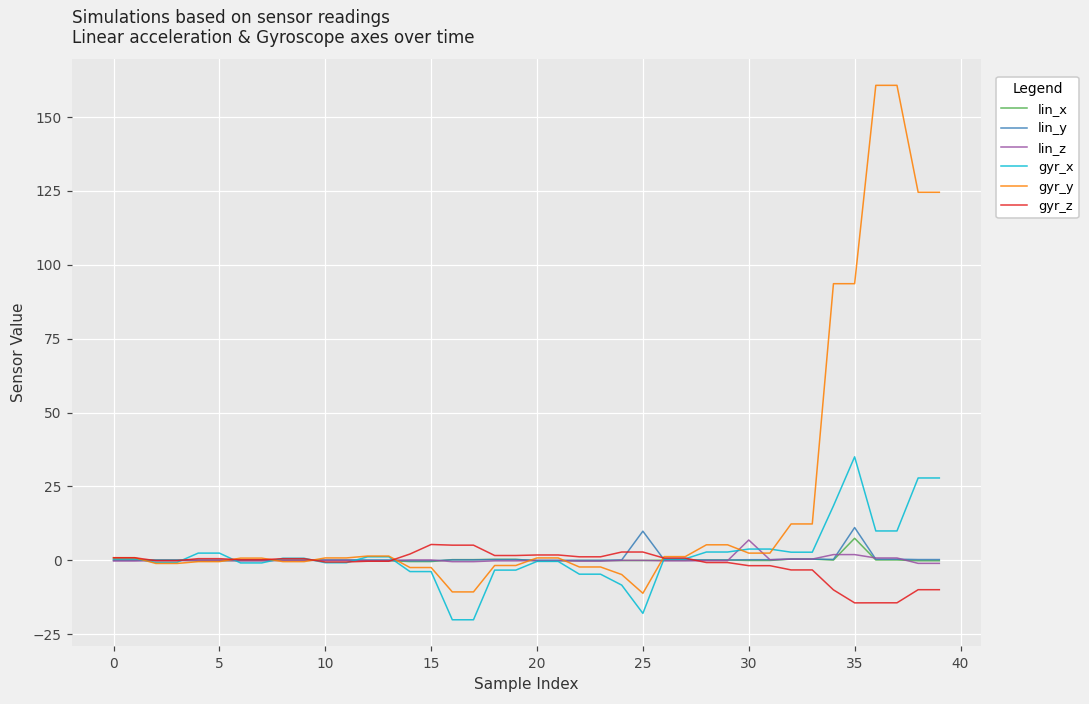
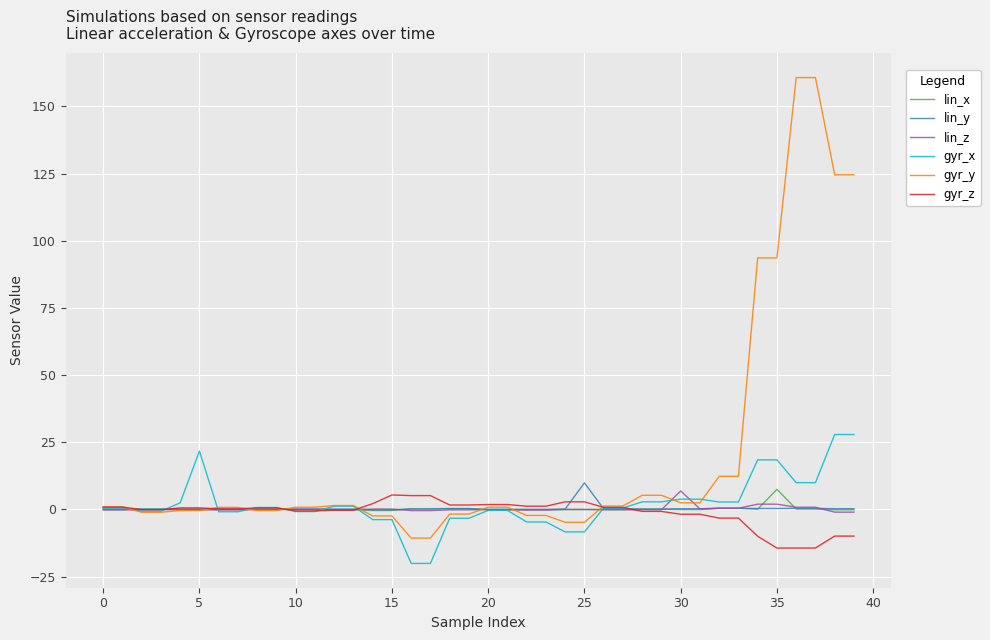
gyr_x, 5: 2 -> 22
gyr_x, 25: -18 -> -8
gyr_y, 25: -11 -> -5
lin_y, 35: 11 -> 0
gyr_x, 35: 35 -> 18
